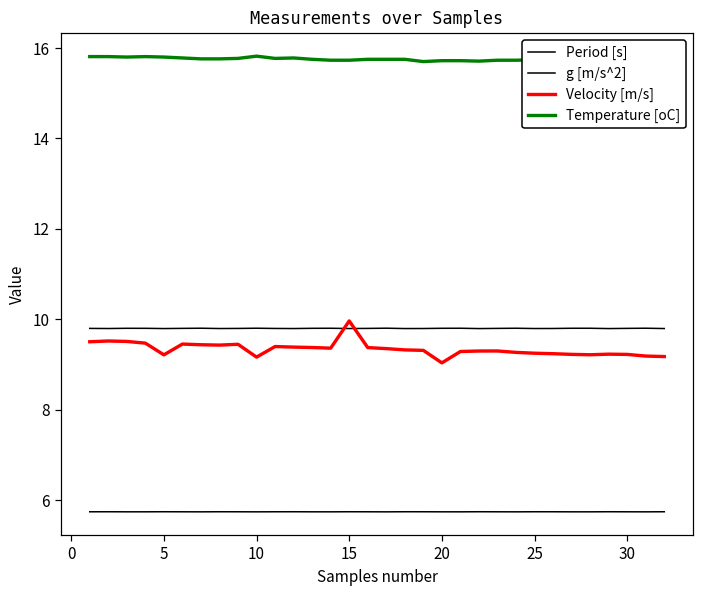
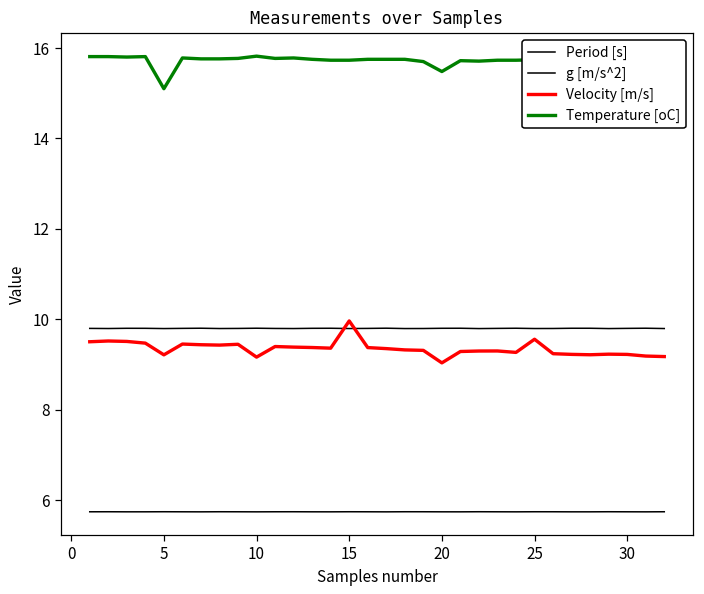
Temperature [oC], 5: 15.8 -> 15.1
Temperature [oC], 20: 15.7 -> 15.5
Velocity [m/s], 25: 9.3 -> 9.6
